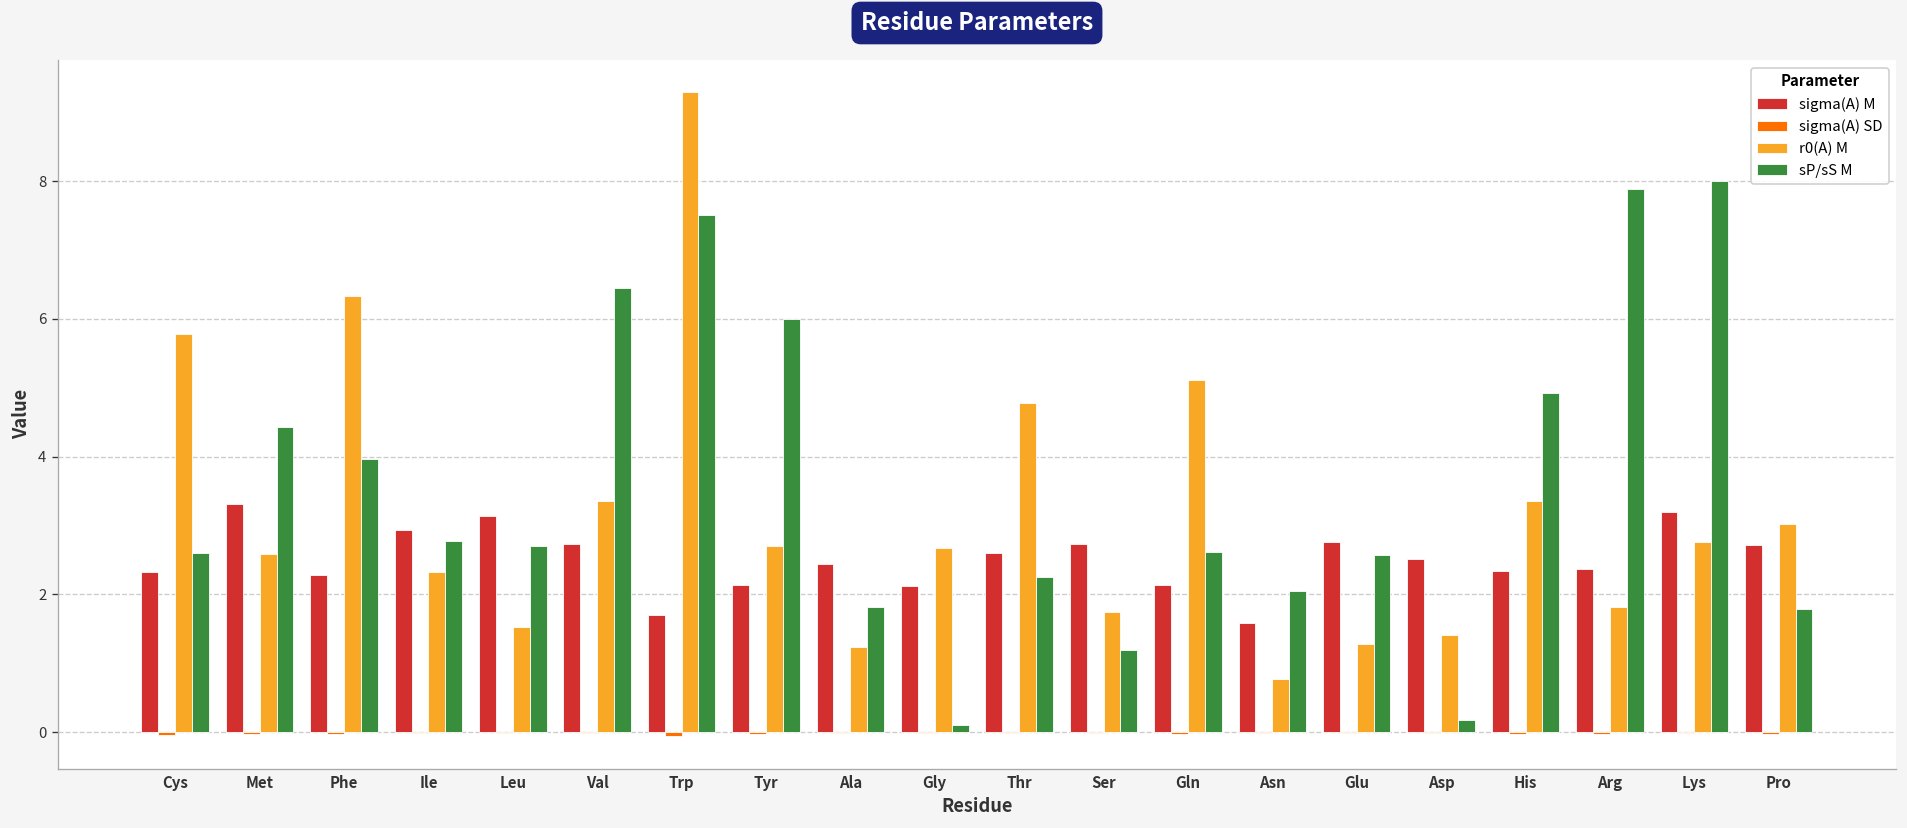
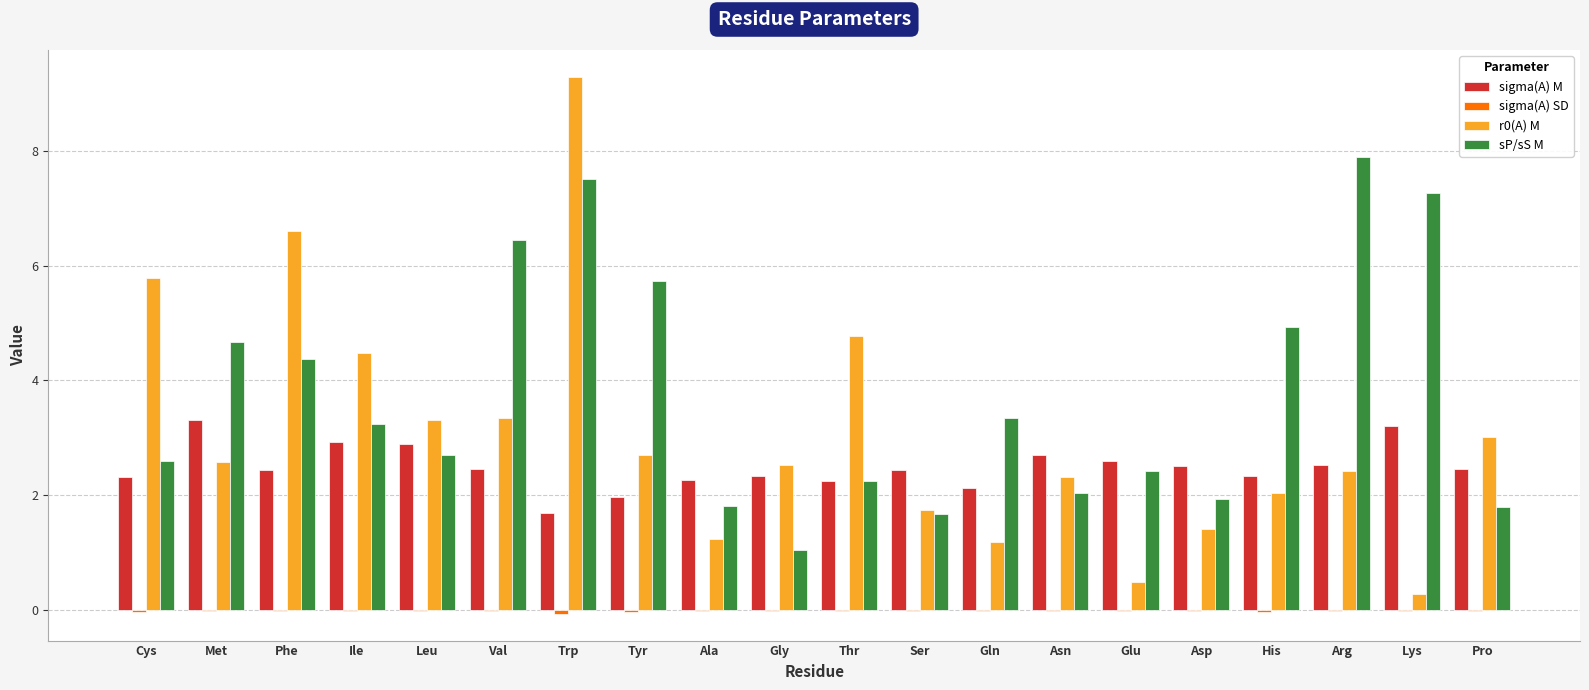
sP/sS M, Met: 4.4 -> 4.7
sigma(A) M, Phe: 2.3 -> 2.4
r0(A) M, Phe: 6.3 -> 6.6
sP/sS M, Phe: 4.0 -> 4.4
r0(A) M, Ile: 2.3 -> 4.5
sP/sS M, Ile: 2.8 -> 3.2
sigma(A) M, Leu: 3.1 -> 2.9
r0(A) M, Leu: 1.5 -> 3.3
sigma(A) M, Val: 2.7 -> 2.5
sigma(A) M, Tyr: 2.1 -> 2.0
sP/sS M, Tyr: 6.0 -> 5.7
sigma(A) M, Ala: 2.4 -> 2.3
sigma(A) M, Gly: 2.1 -> 2.3
r0(A) M, Gly: 2.7 -> 2.5
sP/sS M, Gly: 0.1 -> 1.0
sigma(A) M, Thr: 2.6 -> 2.3
sigma(A) M, Ser: 2.7 -> 2.4
sP/sS M, Ser: 1.2 -> 1.7
r0(A) M, Gln: 5.1 -> 1.2
sP/sS M, Gln: 2.6 -> 3.3
sigma(A) M, Asn: 1.6 -> 2.7
r0(A) M, Asn: 0.8 -> 2.3
sigma(A) M, Glu: 2.8 -> 2.6
r0(A) M, Glu: 1.3 -> 0.5
sP/sS M, Glu: 2.6 -> 2.4
sP/sS M, Asp: 0.2 -> 1.9
r0(A) M, His: 3.4 -> 2.0
sigma(A) M, Arg: 2.4 -> 2.5
r0(A) M, Arg: 1.8 -> 2.4
r0(A) M, Lys: 2.8 -> 0.3
sP/sS M, Lys: 8.0 -> 7.3
sigma(A) M, Pro: 2.7 -> 2.5
